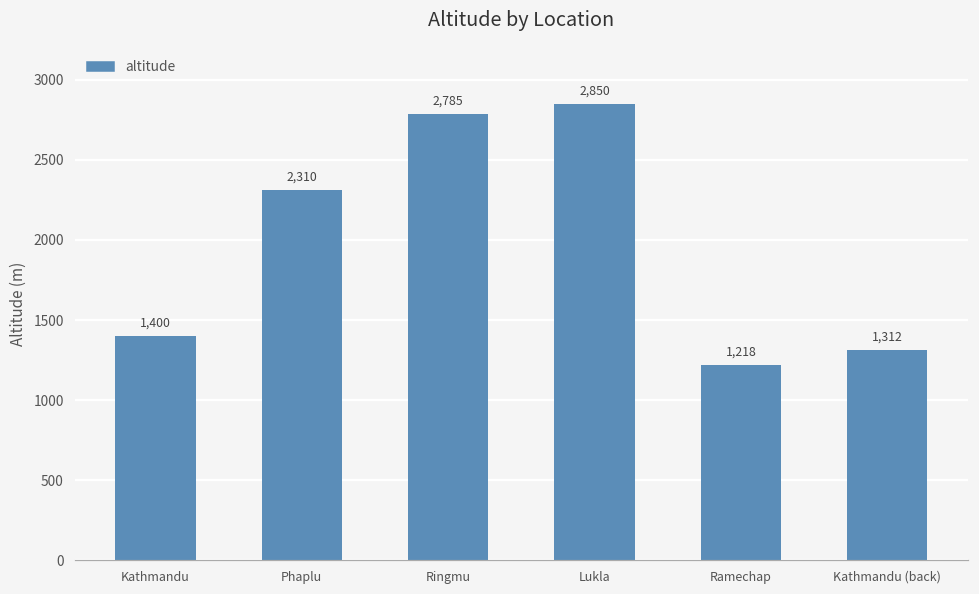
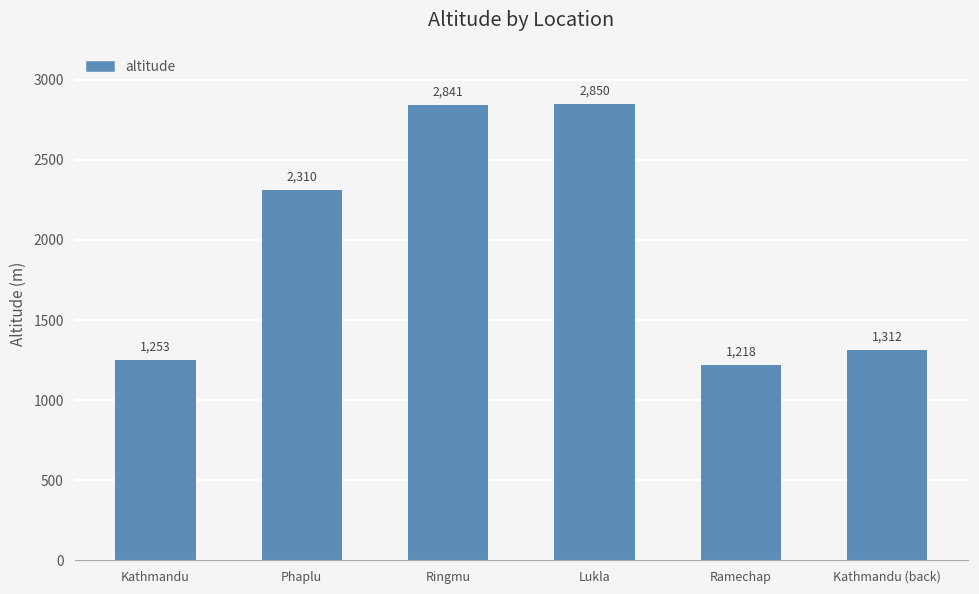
Kathmandu: 1,400 -> 1,253
Ringmu: 2,785 -> 2,841
